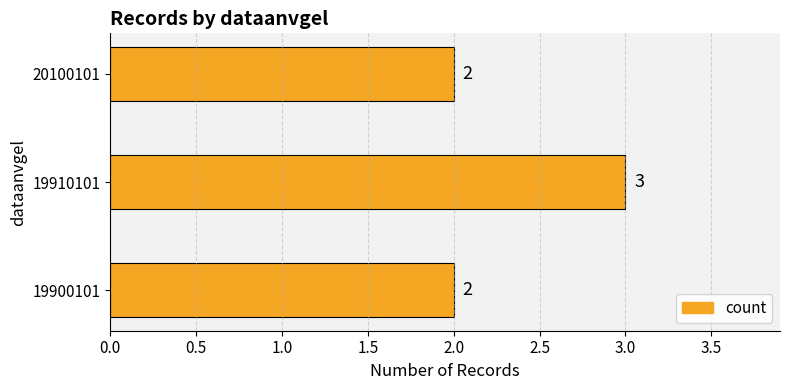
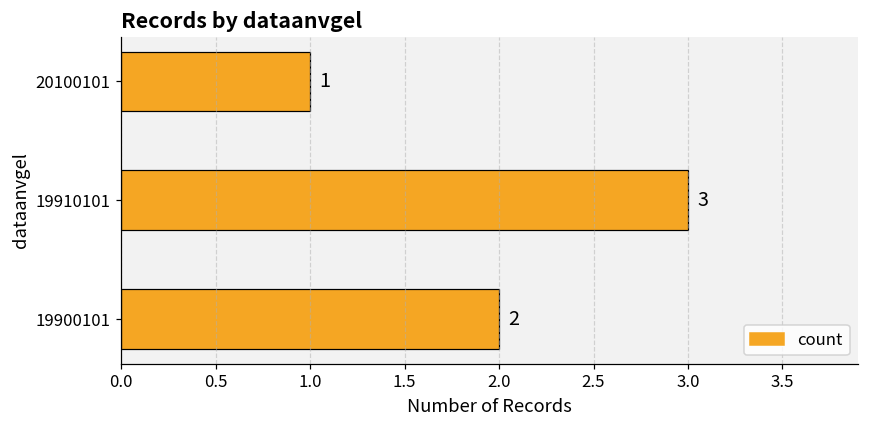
20100101: 2 -> 1
